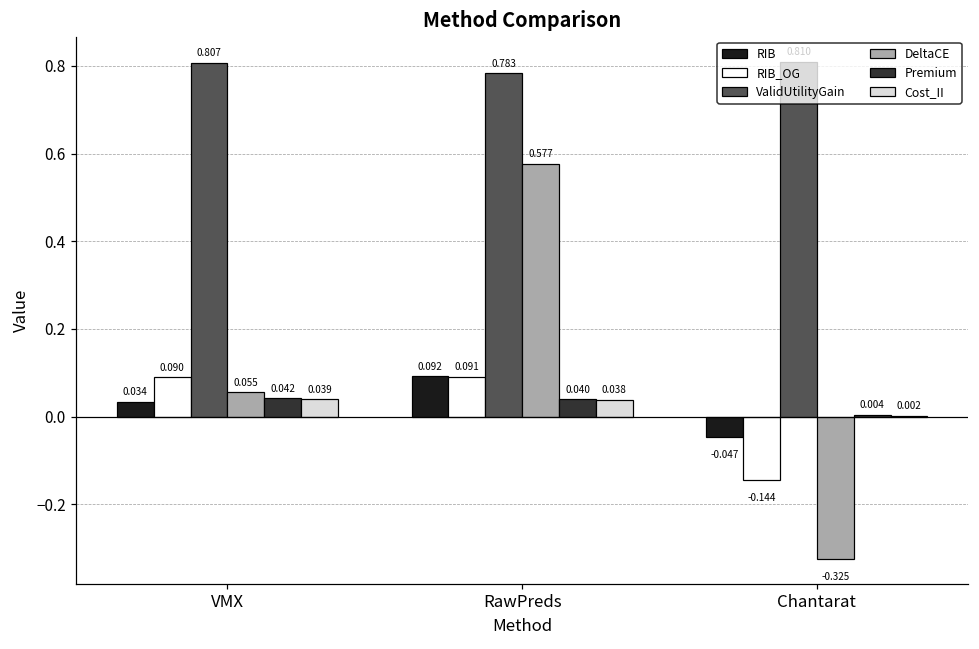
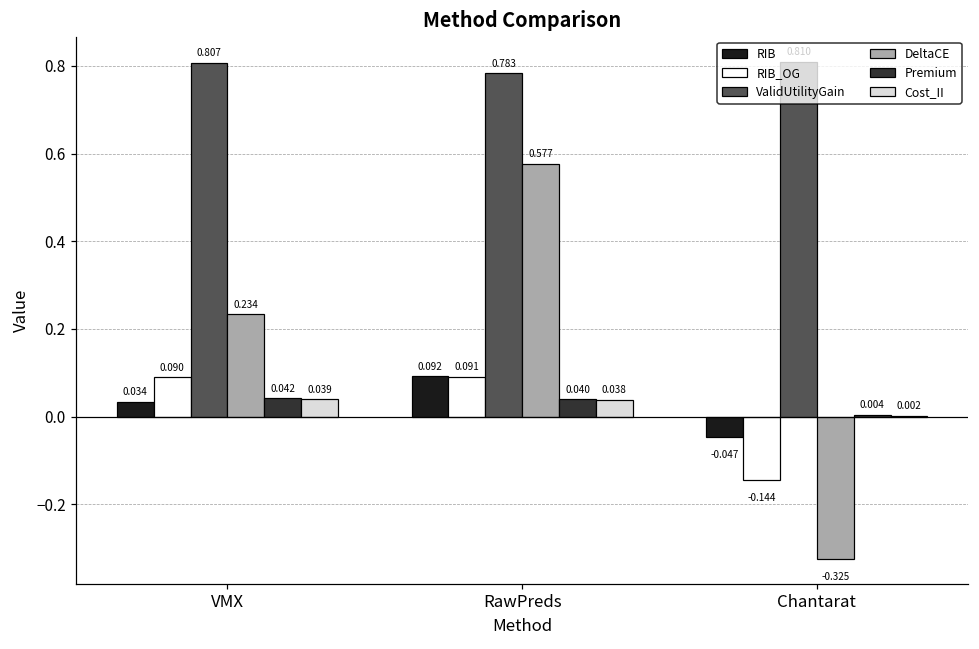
DeltaCE, VMX: 0.055 -> 0.234
